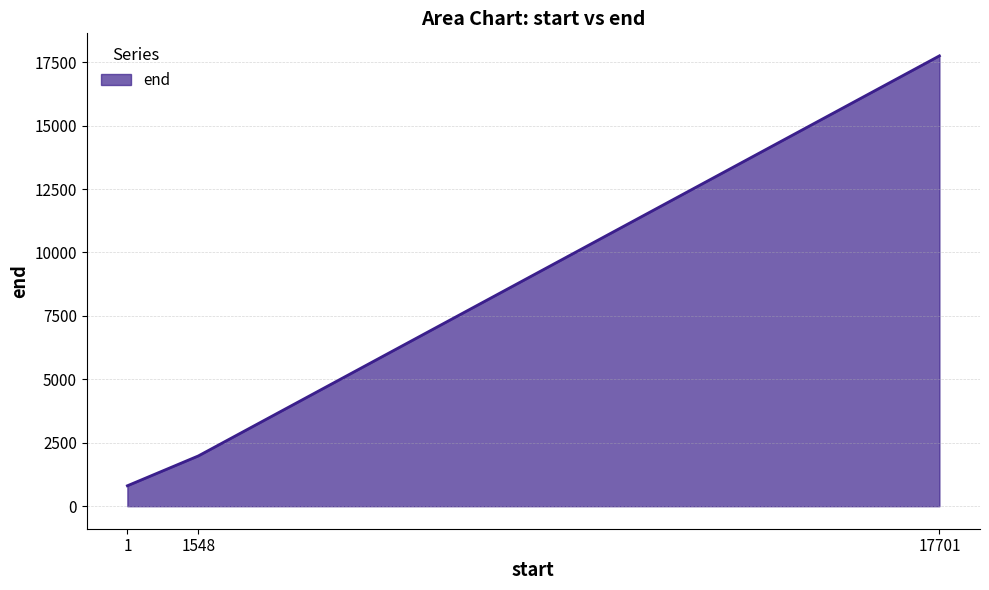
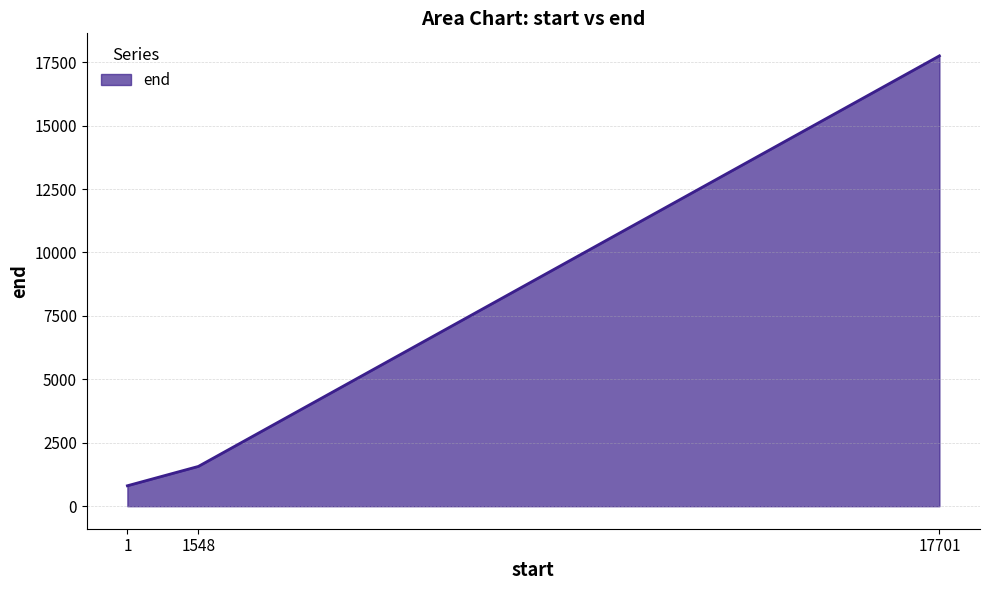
1548: 2000 -> 1600
